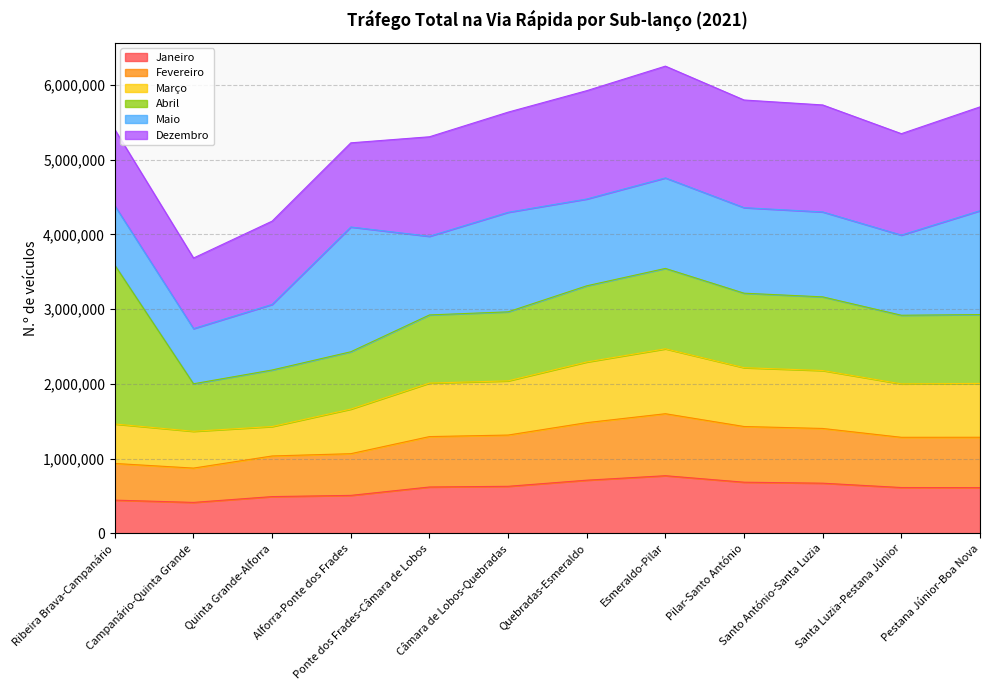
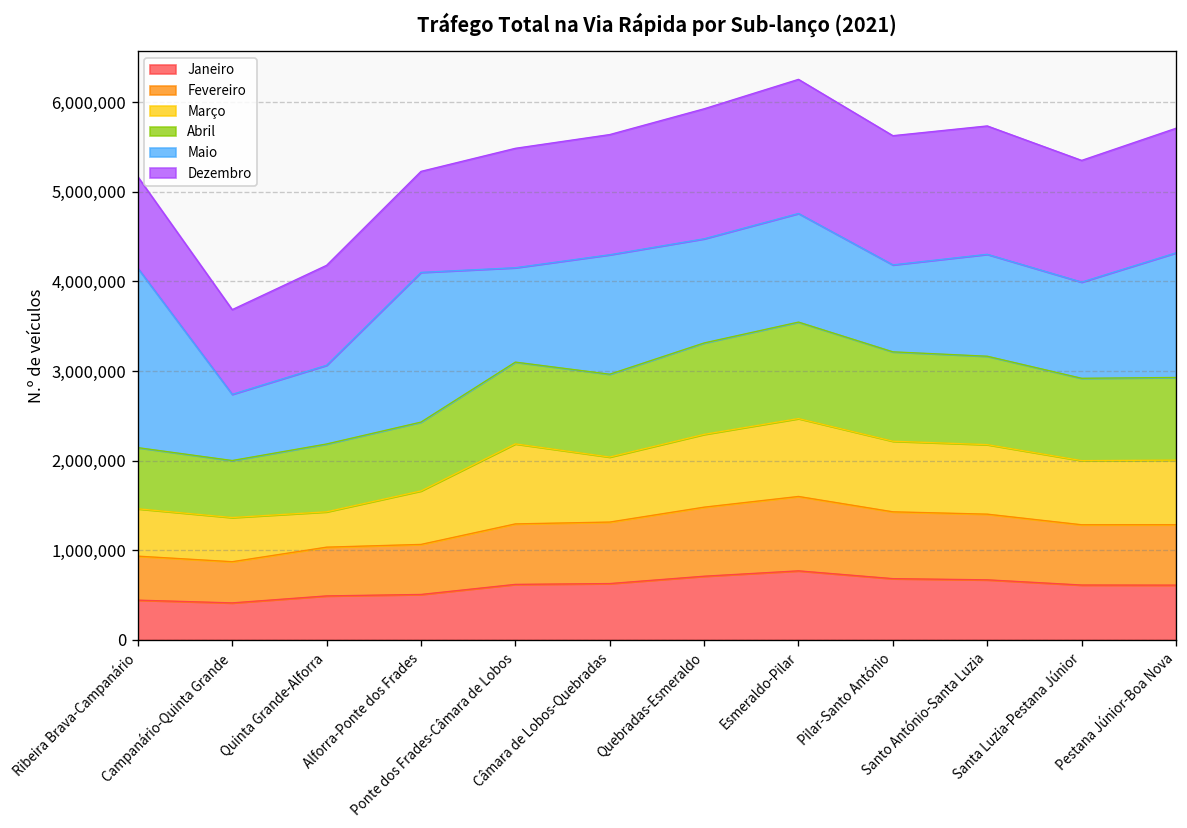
Abril, Ribeira Brava-Campanário: 2,100,000 -> 700,000
Maio, Ribeira Brava-Campanário: 800,000 -> 2,000,000
Março, Ponte dos Frades-Câmara de Lobos: 700,000 -> 900,000
Maio, Pilar-Santo António: 1,100,000 -> 1,000,000
